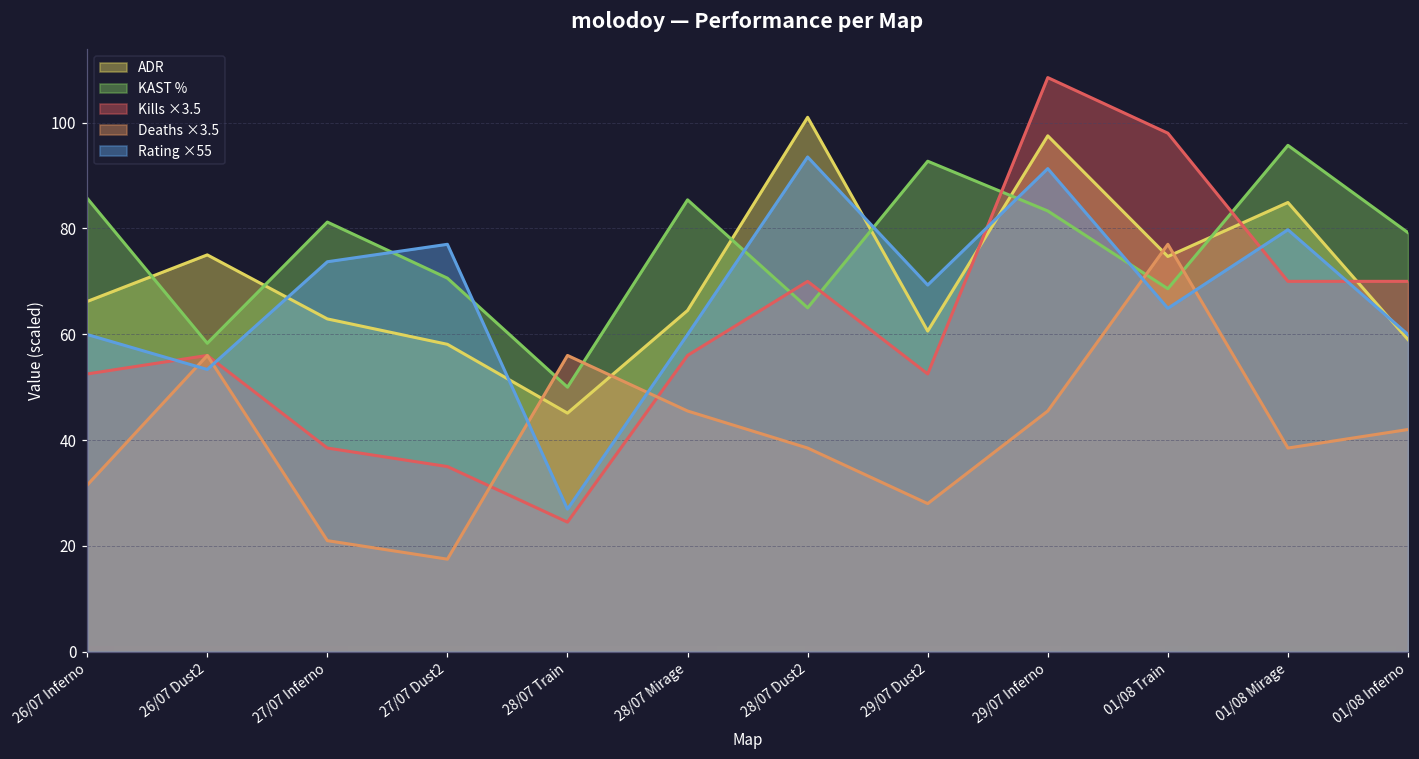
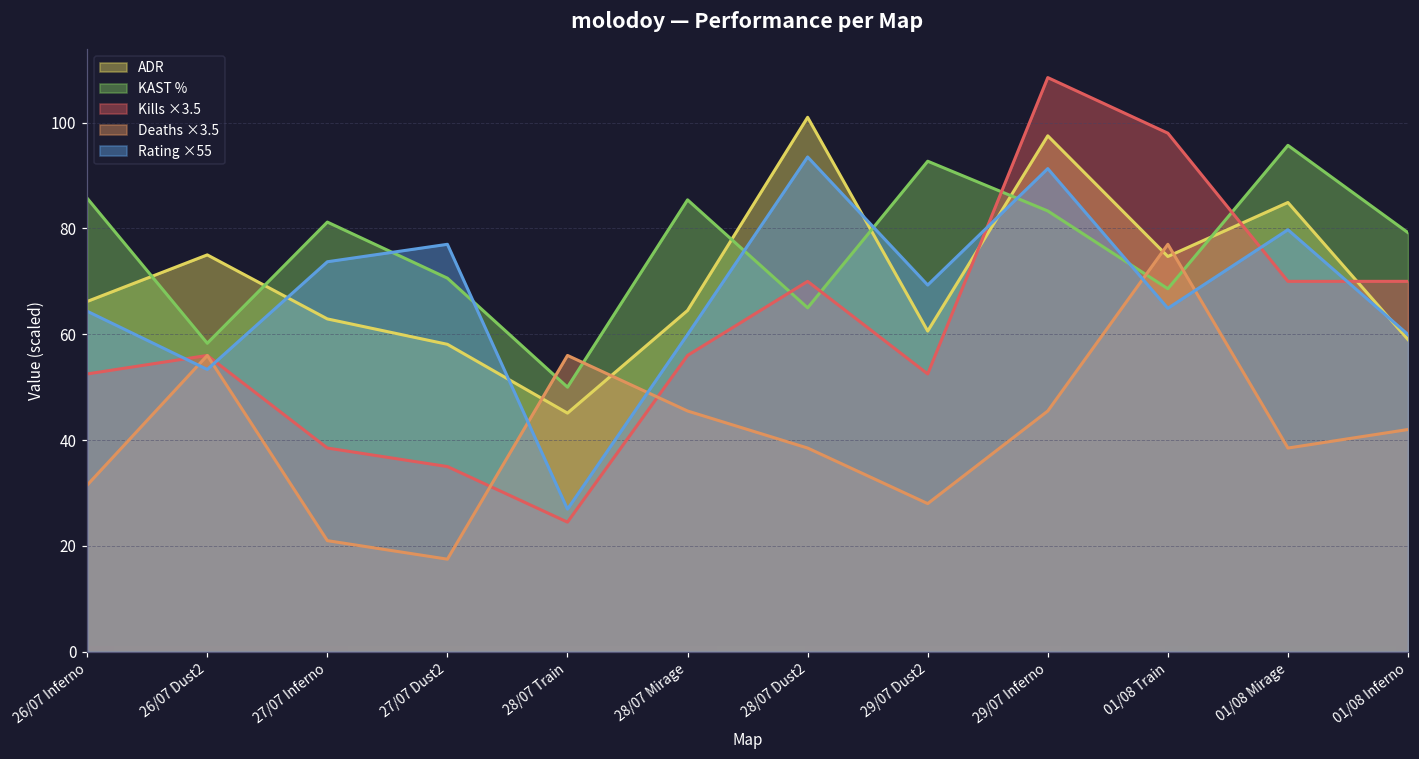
Rating ×55, 26/07 Inferno: 60 -> 64
